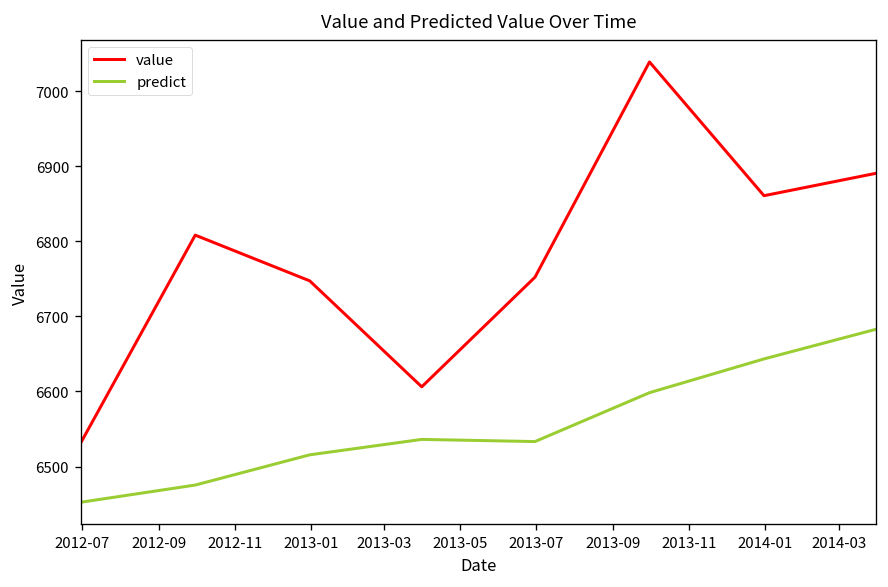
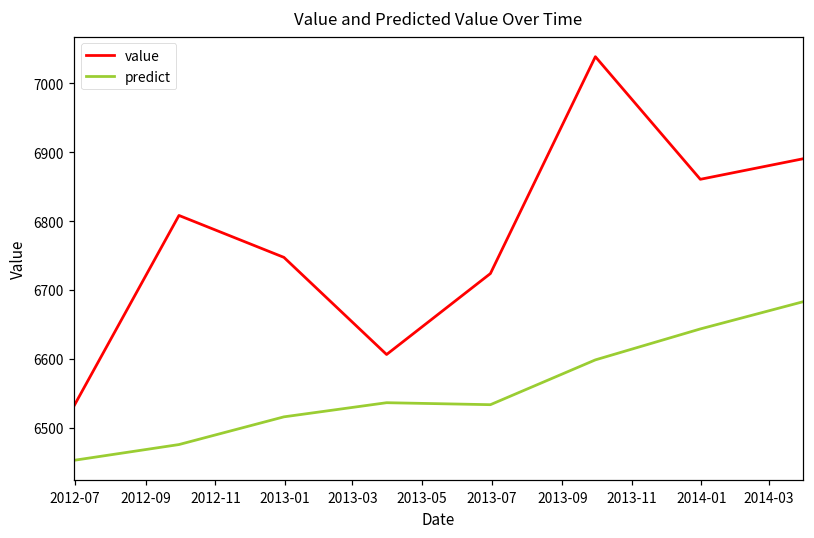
value, 2013-07: 6750 -> 6720
